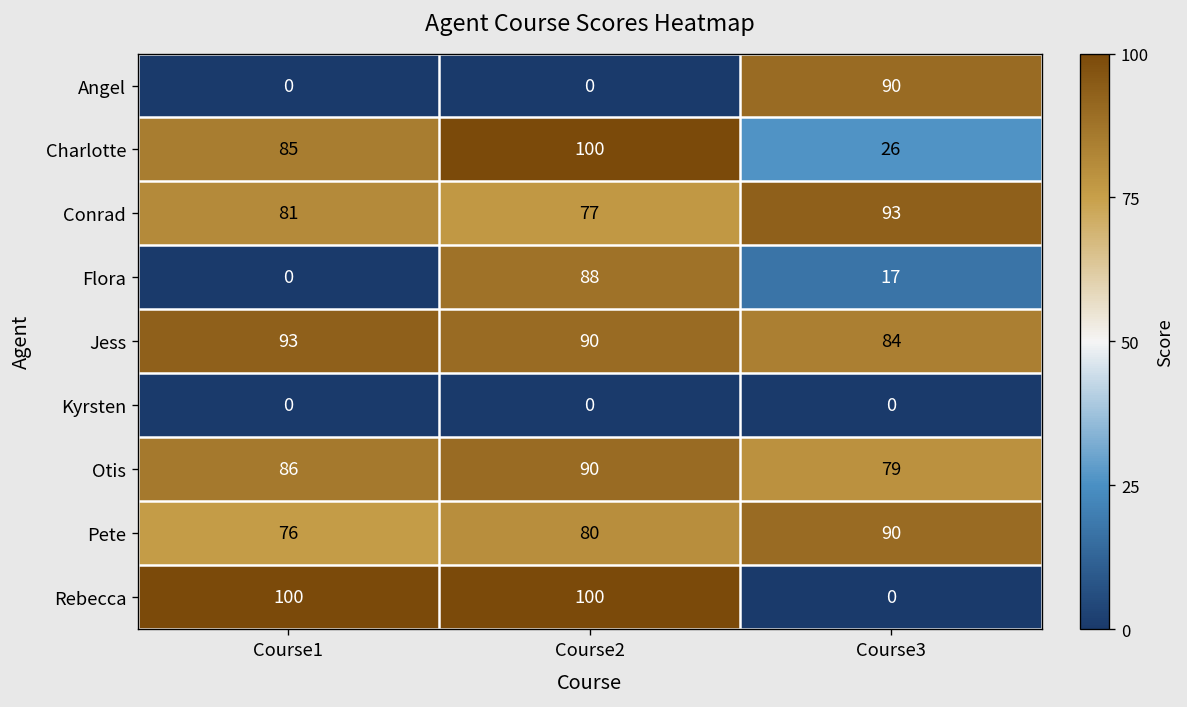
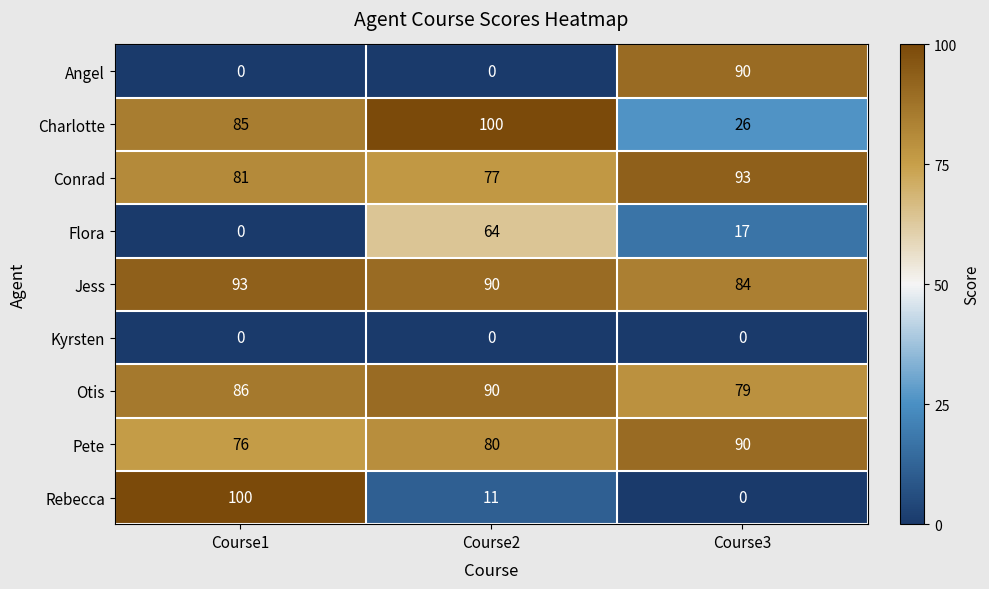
Flora, Course2: 88 -> 64
Rebecca, Course2: 100 -> 11
